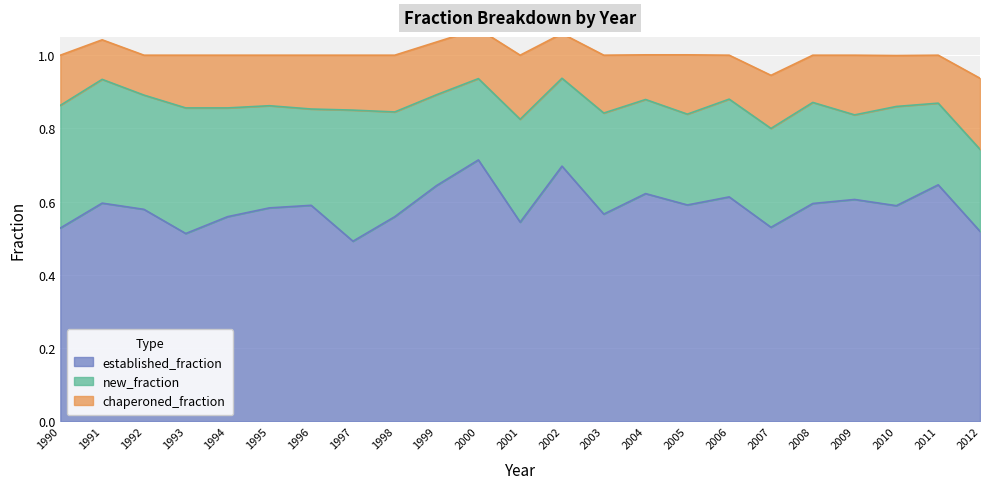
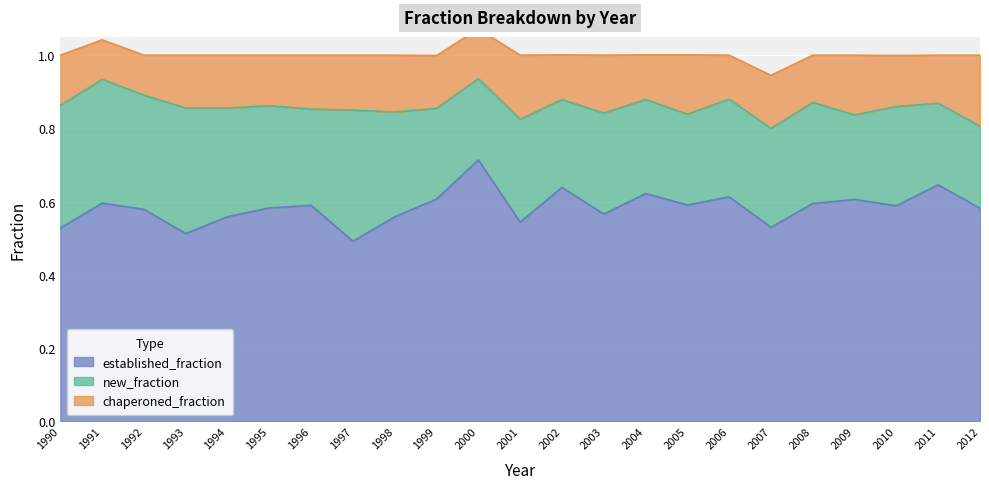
established_fraction, 1999: 0.64 -> 0.61
established_fraction, 2002: 0.70 -> 0.64
established_fraction, 2012: 0.52 -> 0.58
